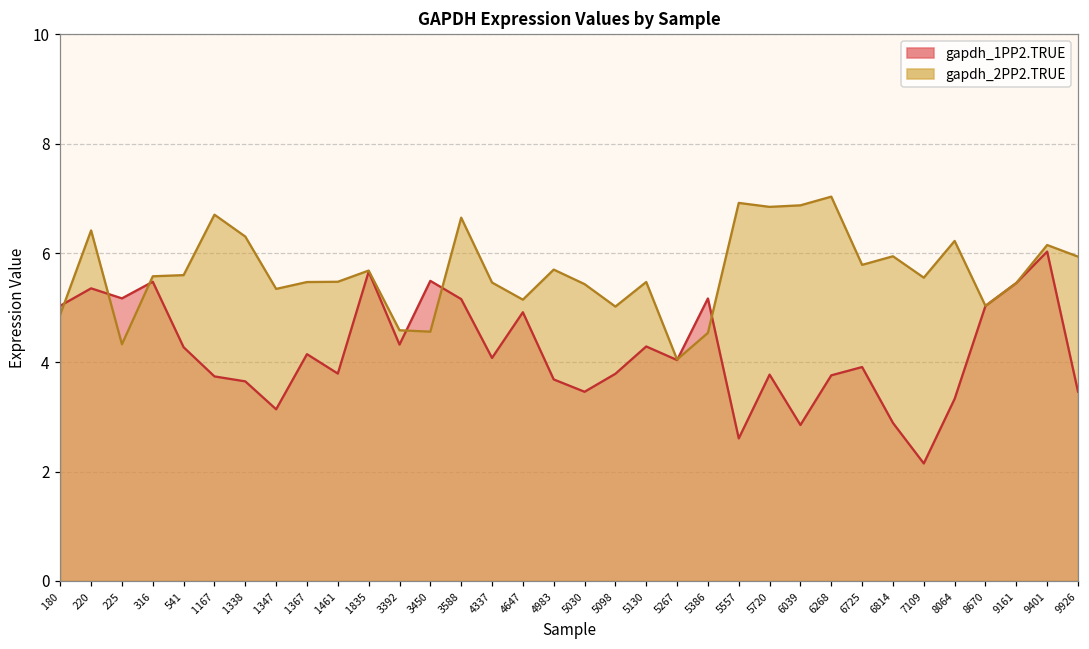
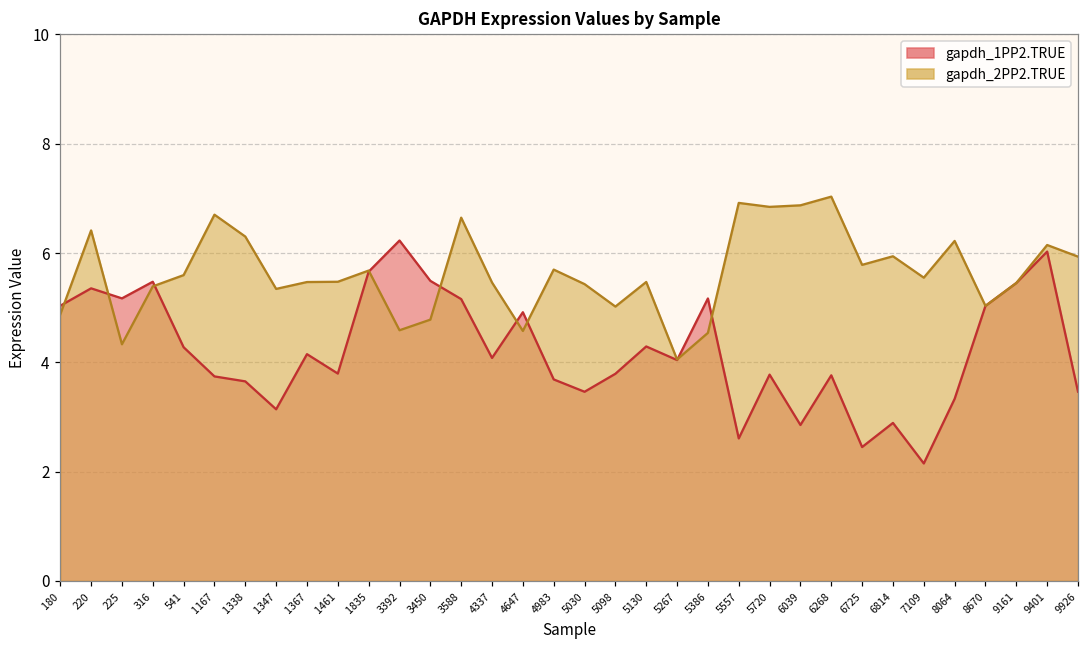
gapdh_2PP2.TRUE, 316: 5.6 -> 5.4
gapdh_1PP2.TRUE, 3392: 4.3 -> 6.2
gapdh_2PP2.TRUE, 3450: 4.6 -> 4.8
gapdh_2PP2.TRUE, 4647: 5.1 -> 4.6
gapdh_1PP2.TRUE, 6725: 3.9 -> 2.4
